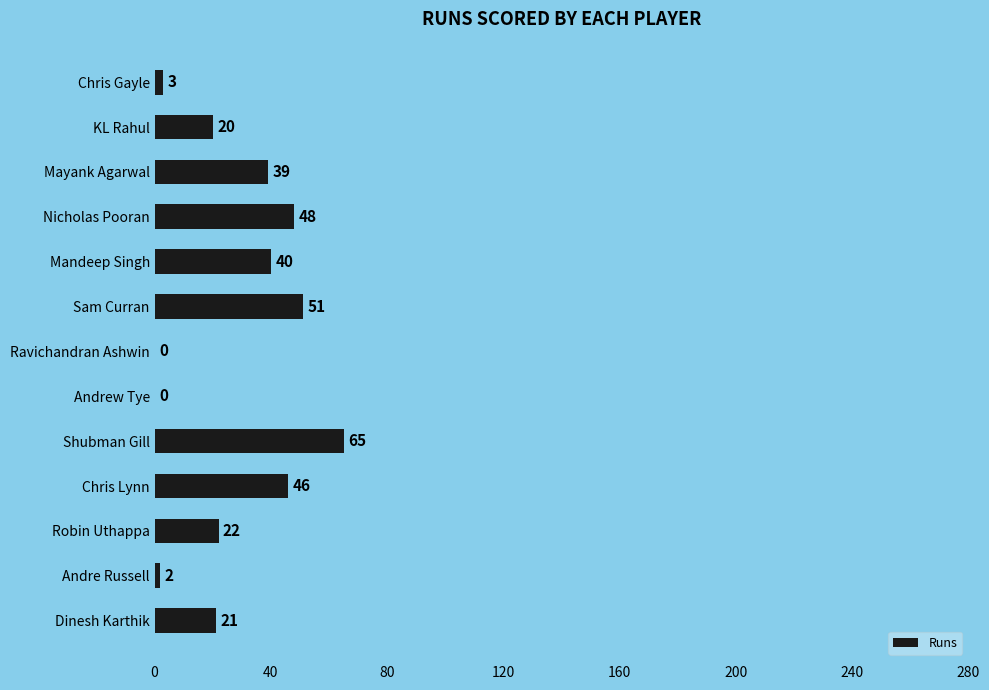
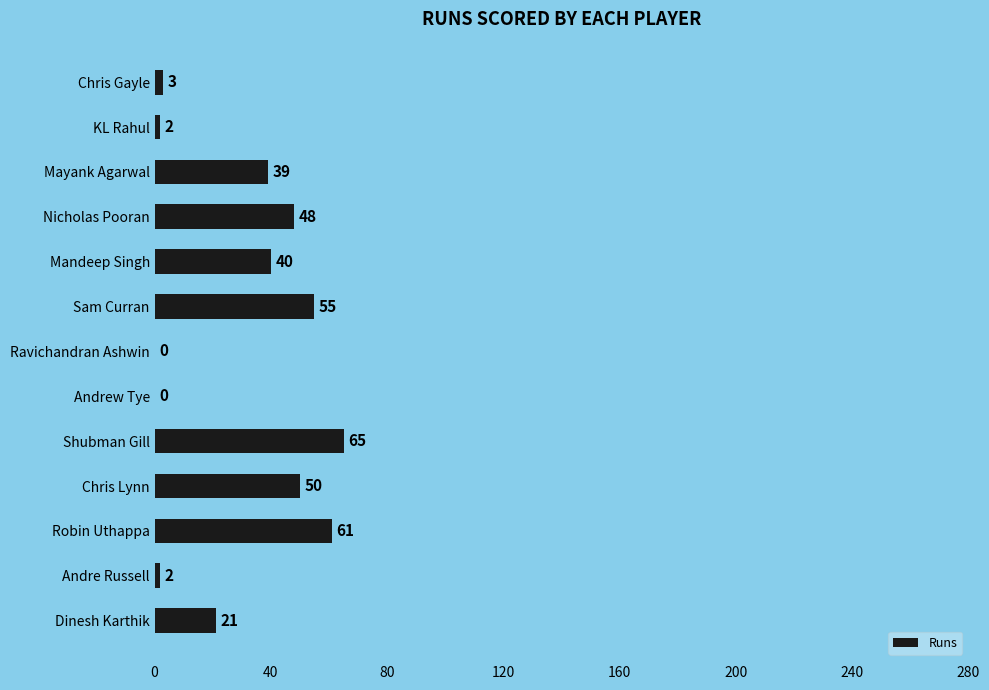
KL Rahul: 20 -> 2
Sam Curran: 51 -> 55
Chris Lynn: 46 -> 50
Robin Uthappa: 22 -> 61
